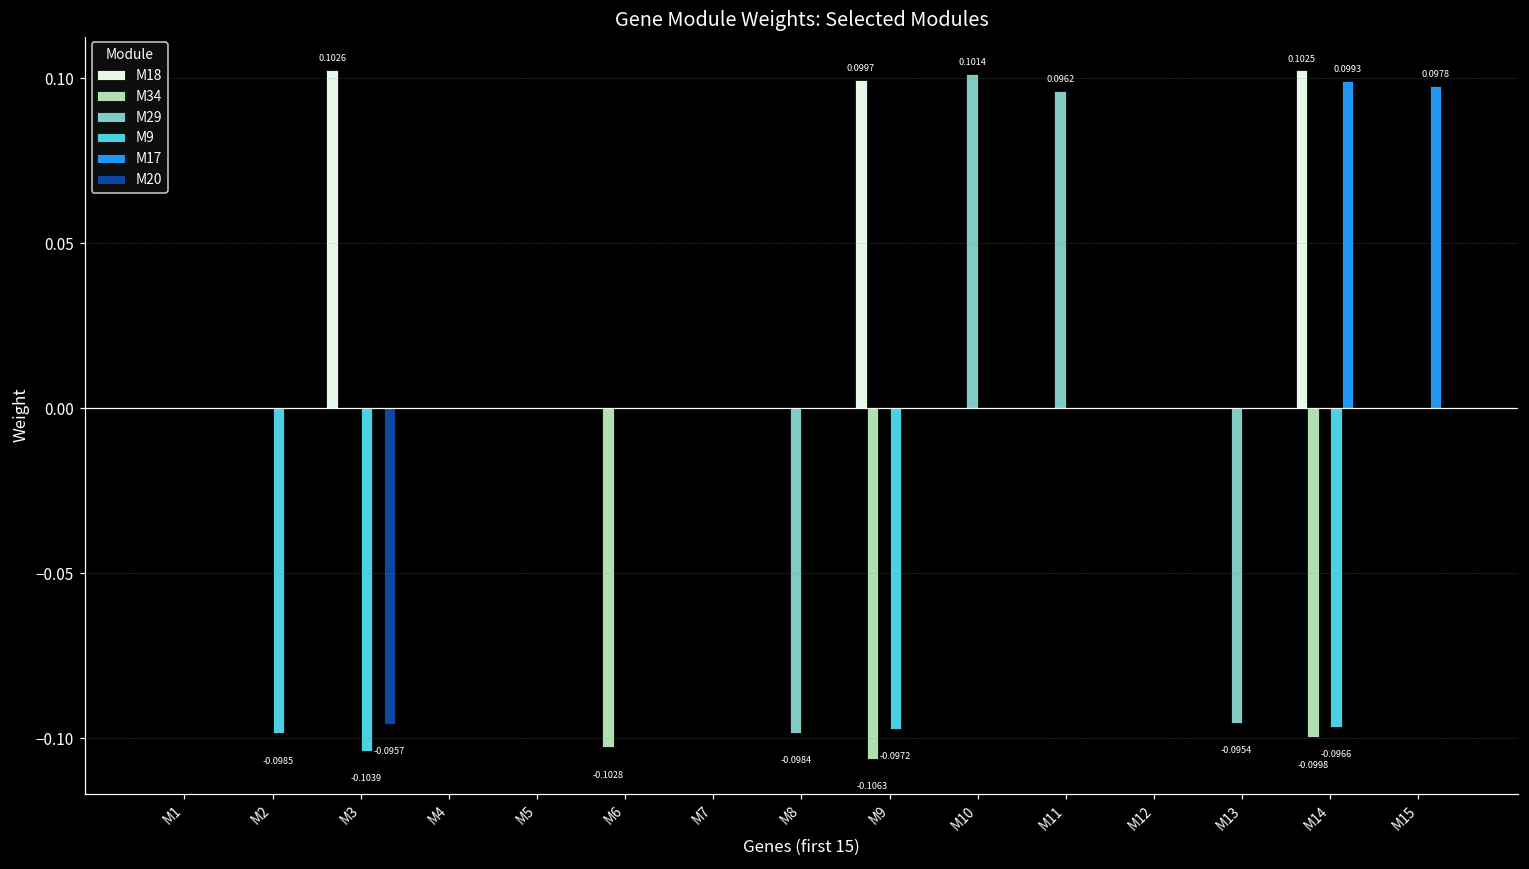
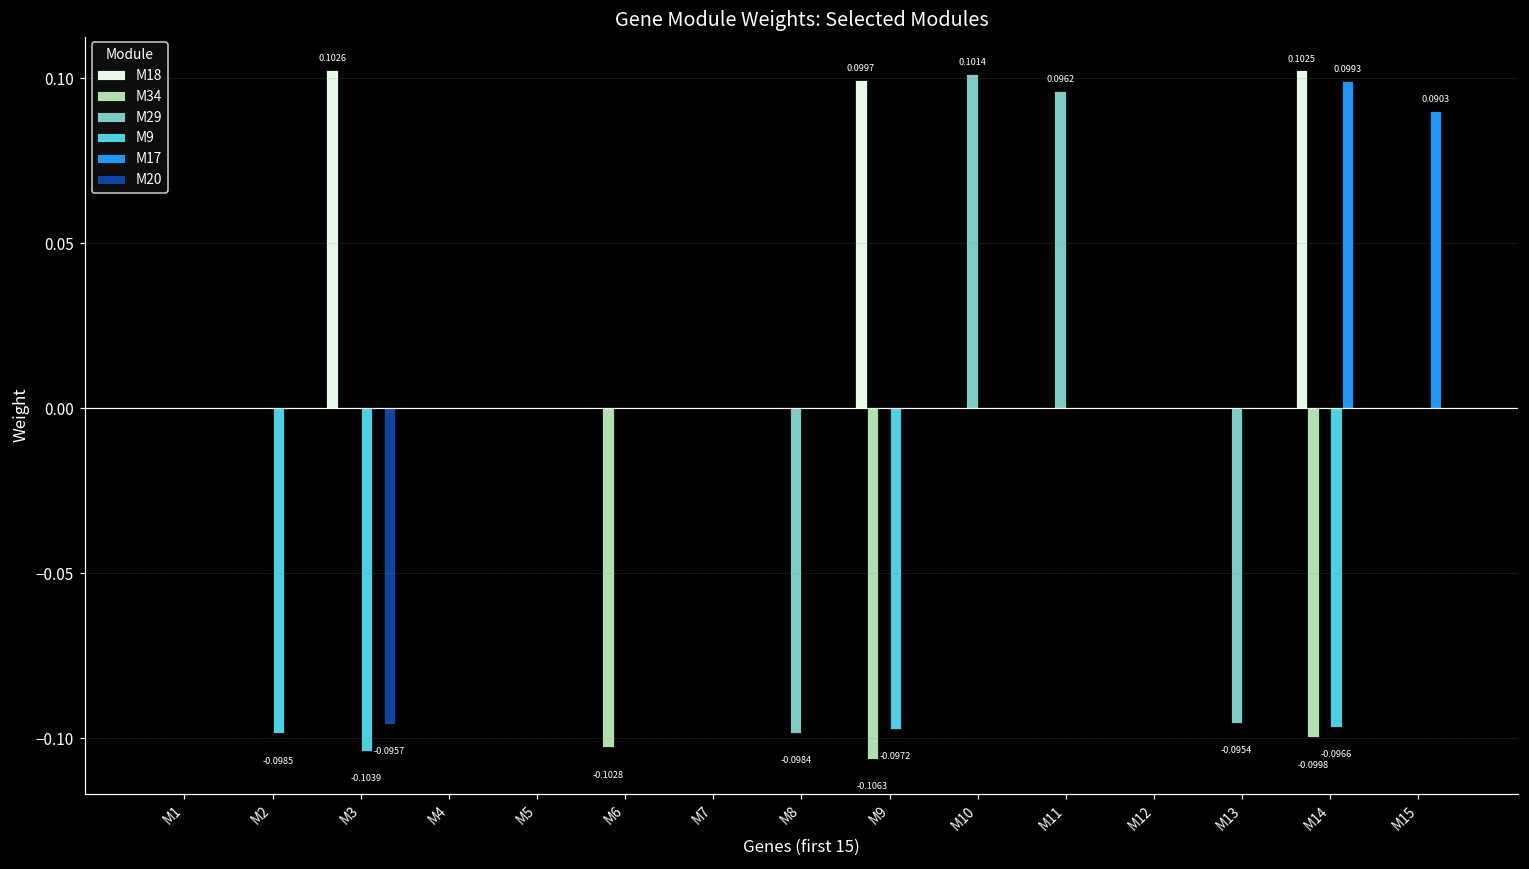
M17, M15: 0.0978 -> 0.0903
